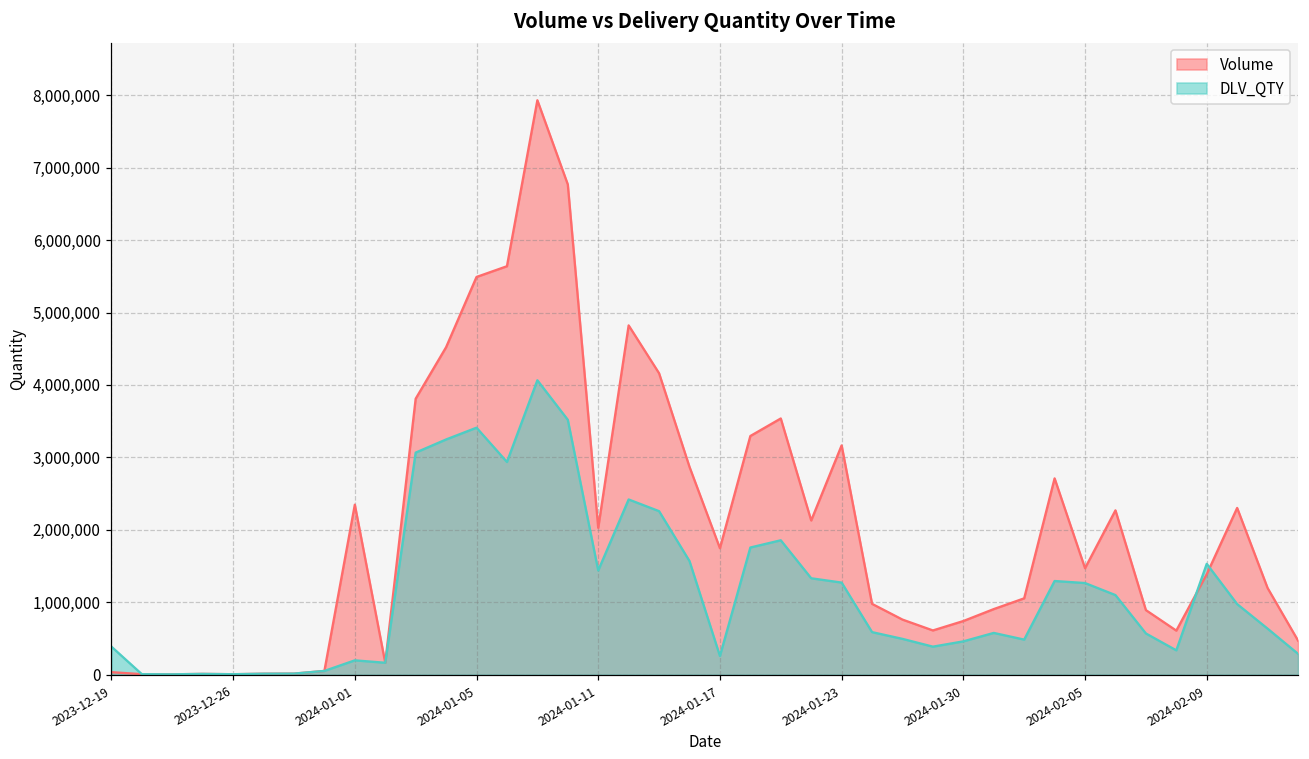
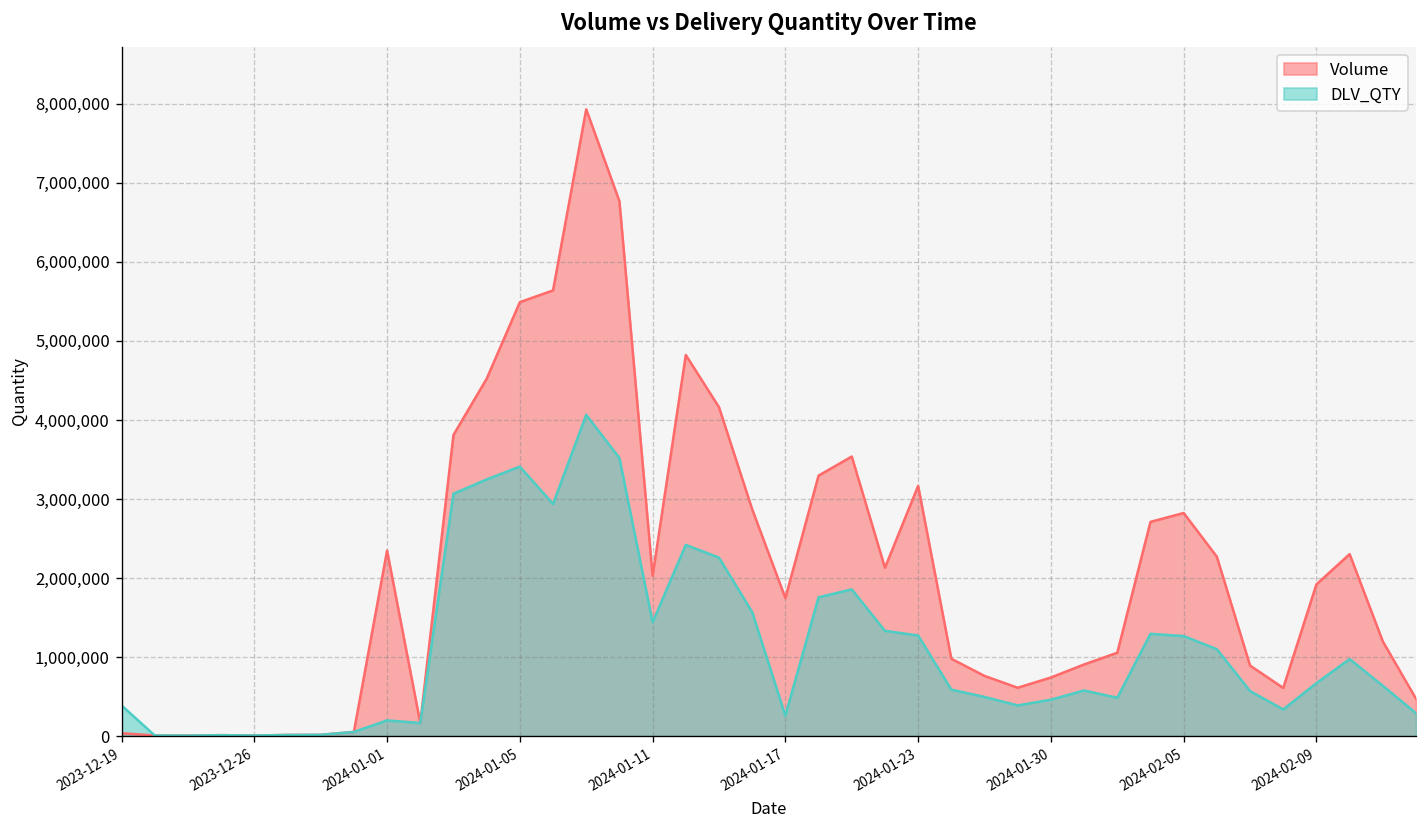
Volume, 2024-02-05: 1,500,000 -> 2,800,000
Volume, 2024-02-09: 1,400,000 -> 1,900,000
DLV_QTY, 2024-02-09: 1,500,000 -> 700,000
